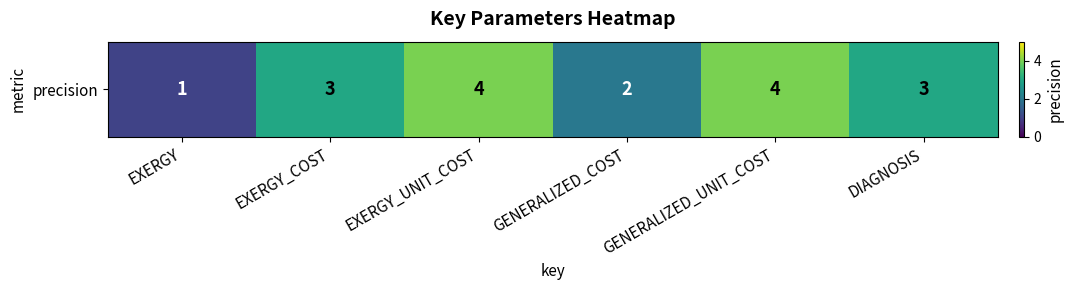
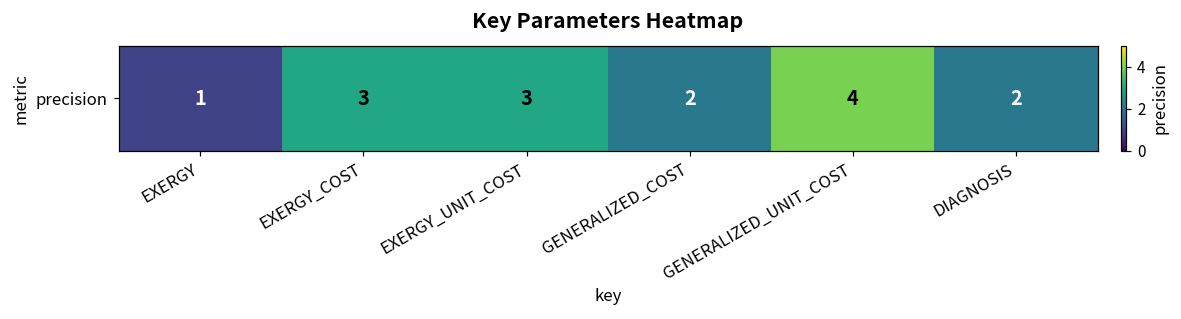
precision, EXERGY_UNIT_COST: 4 -> 3
precision, DIAGNOSIS: 3 -> 2
